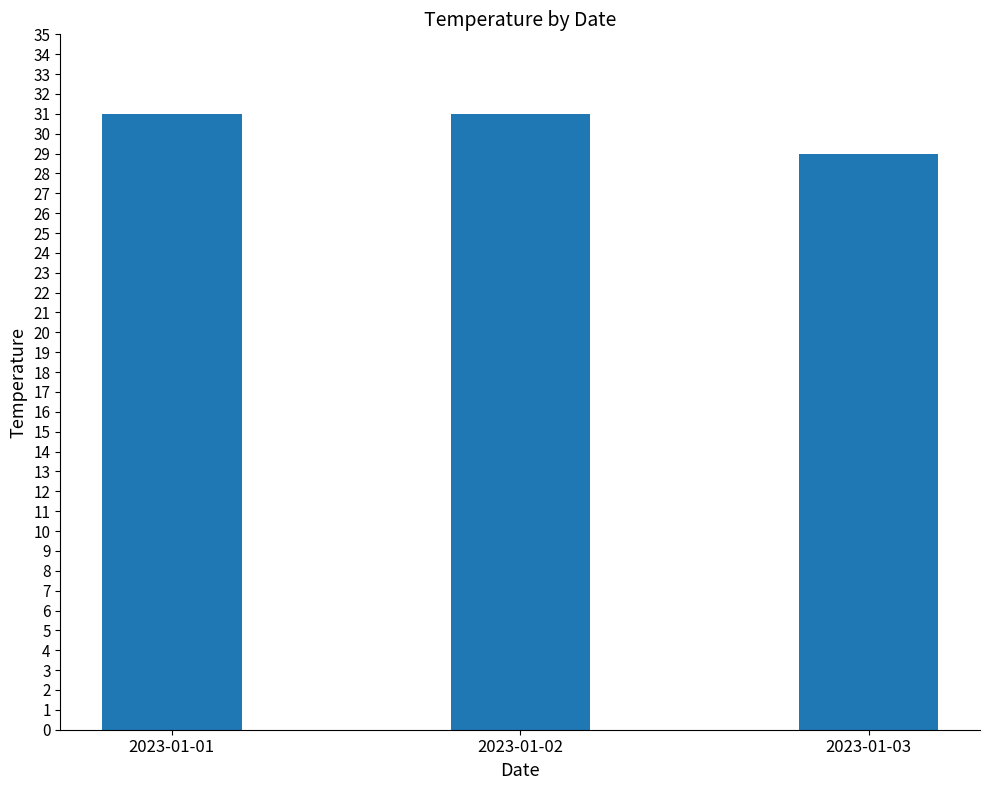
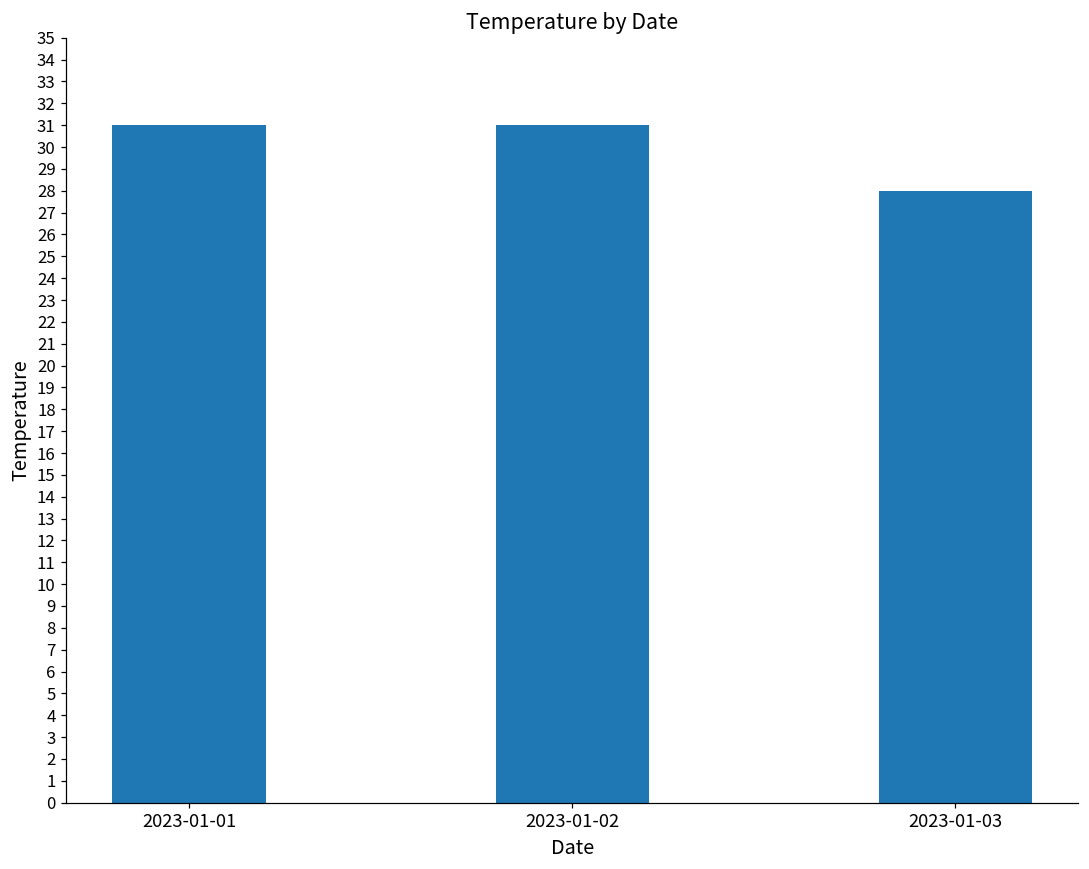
2023-01-03: 29 -> 28
